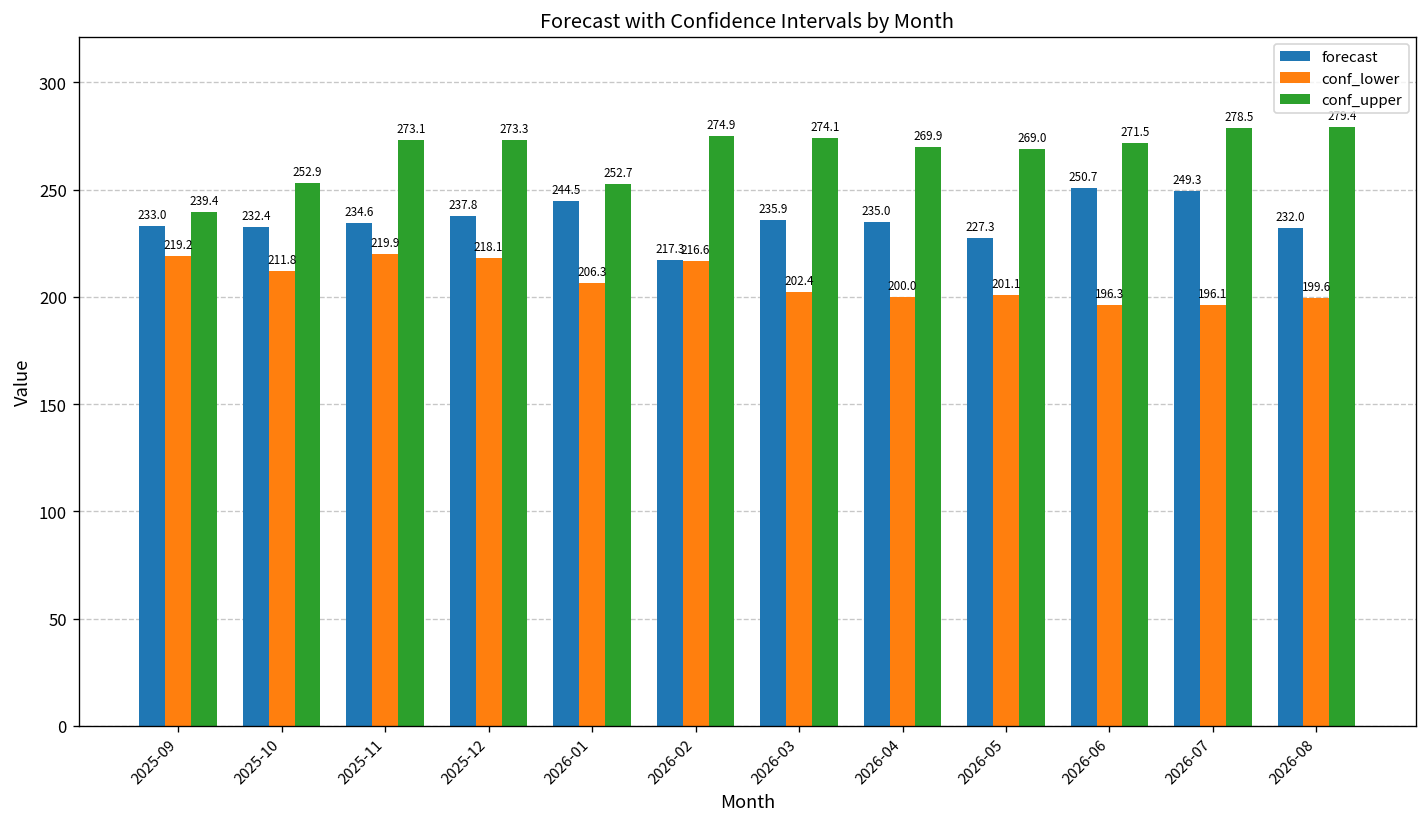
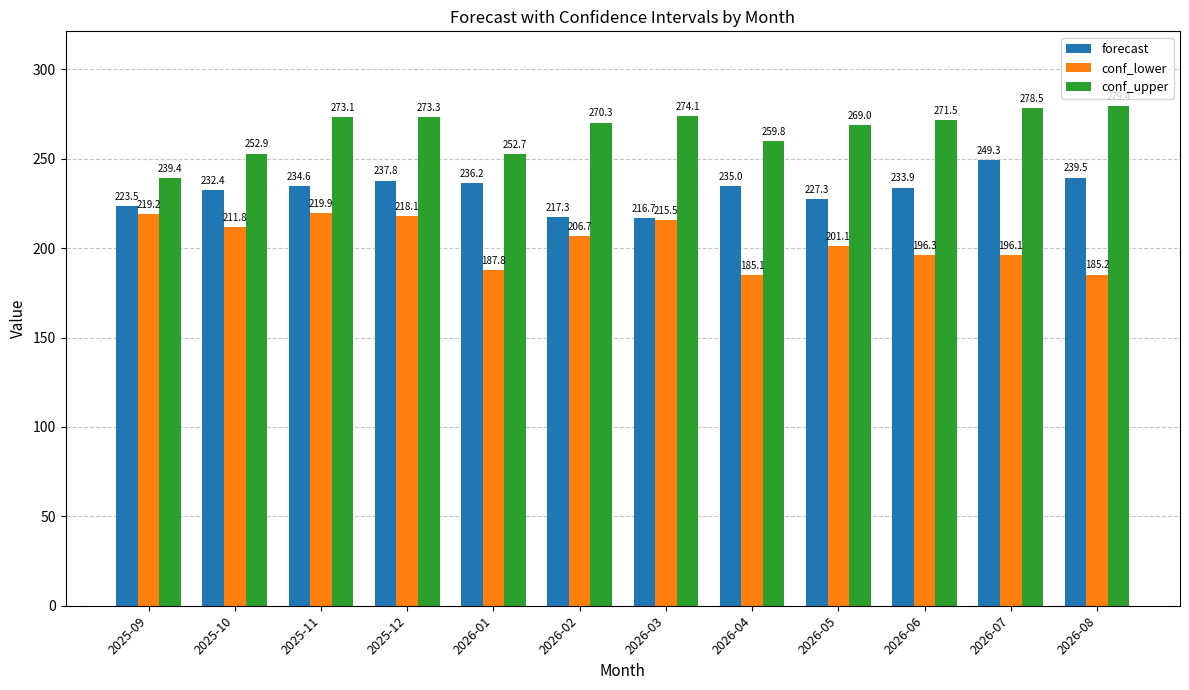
forecast, 2025-09: 233.0 -> 223.5
forecast, 2026-01: 244.5 -> 236.2
conf_lower, 2026-01: 206.3 -> 187.8
conf_lower, 2026-02: 216.6 -> 206.7
conf_upper, 2026-02: 274.9 -> 270.3
forecast, 2026-03: 235.9 -> 216.7
conf_lower, 2026-03: 202.4 -> 215.5
conf_lower, 2026-04: 200.0 -> 185.1
conf_upper, 2026-04: 269.9 -> 259.8
forecast, 2026-06: 250.7 -> 233.9
forecast, 2026-08: 232.0 -> 239.5
conf_lower, 2026-08: 199.6 -> 185.2
